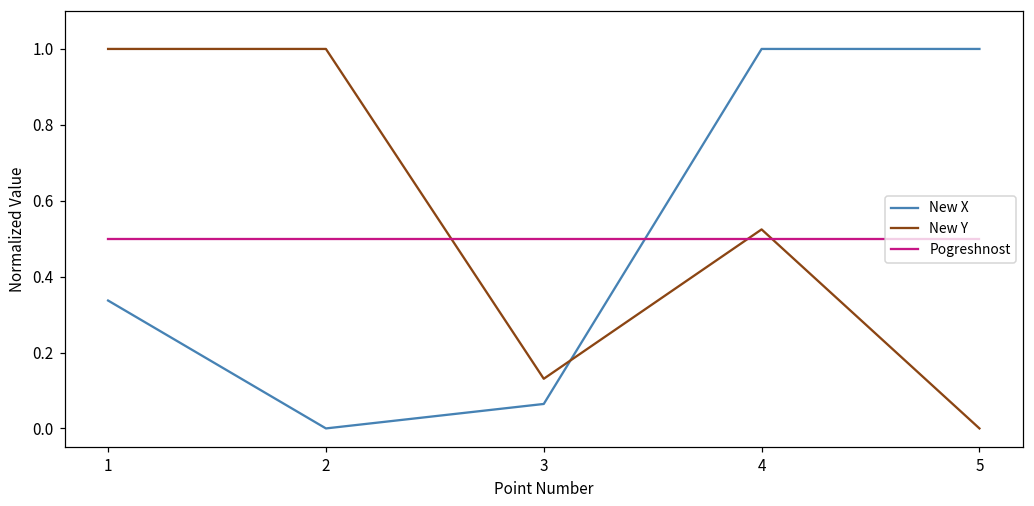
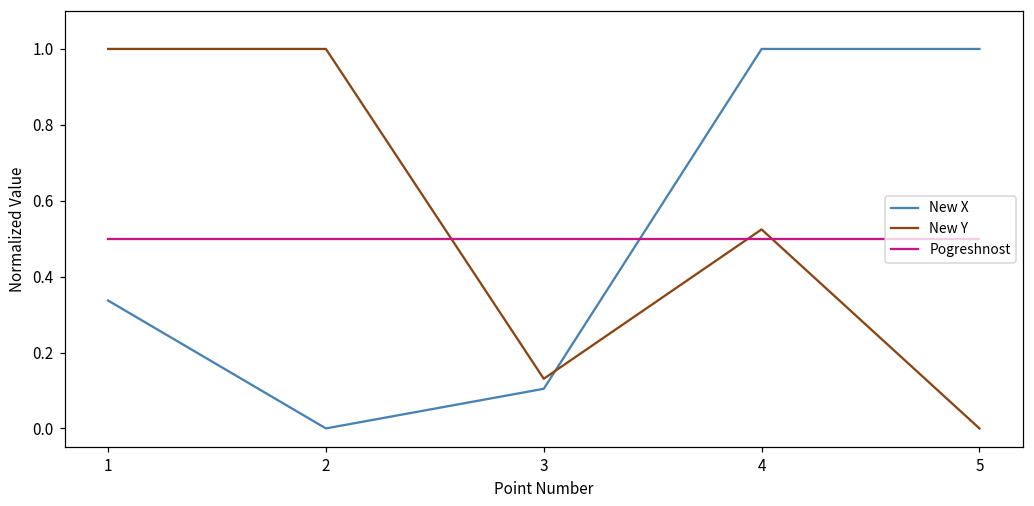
New X, 3: 0.06 -> 0.10
